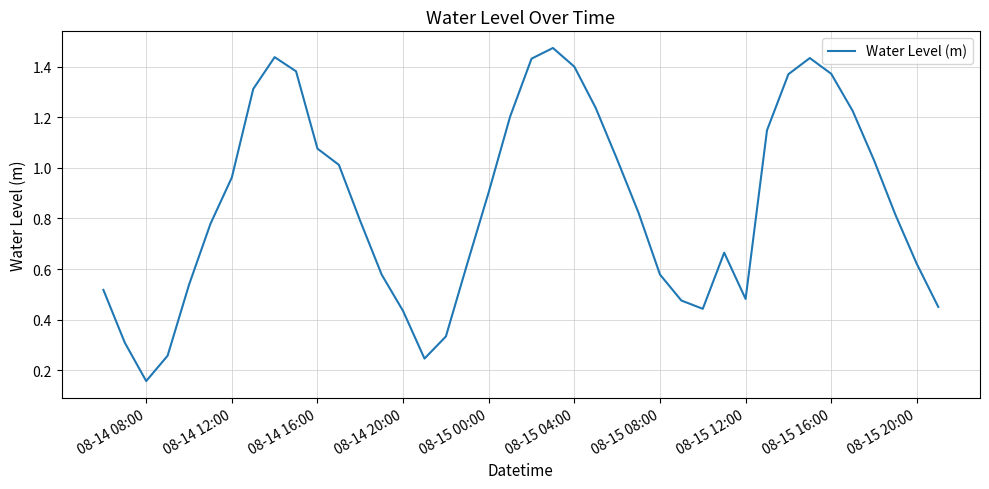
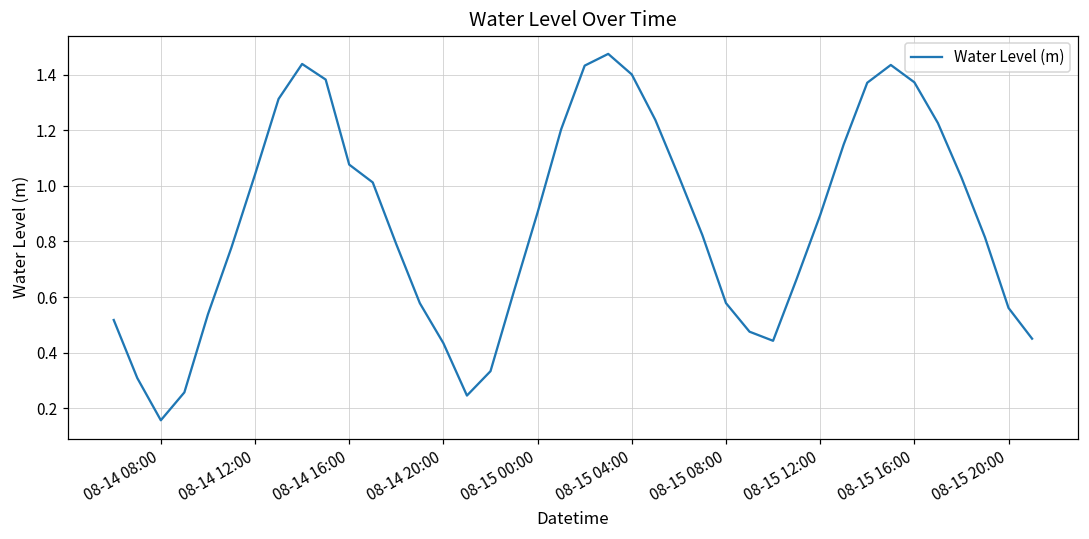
08-14 12:00: 0.96 -> 1.04
08-15 12:00: 0.48 -> 0.89
08-15 20:00: 0.62 -> 0.56
